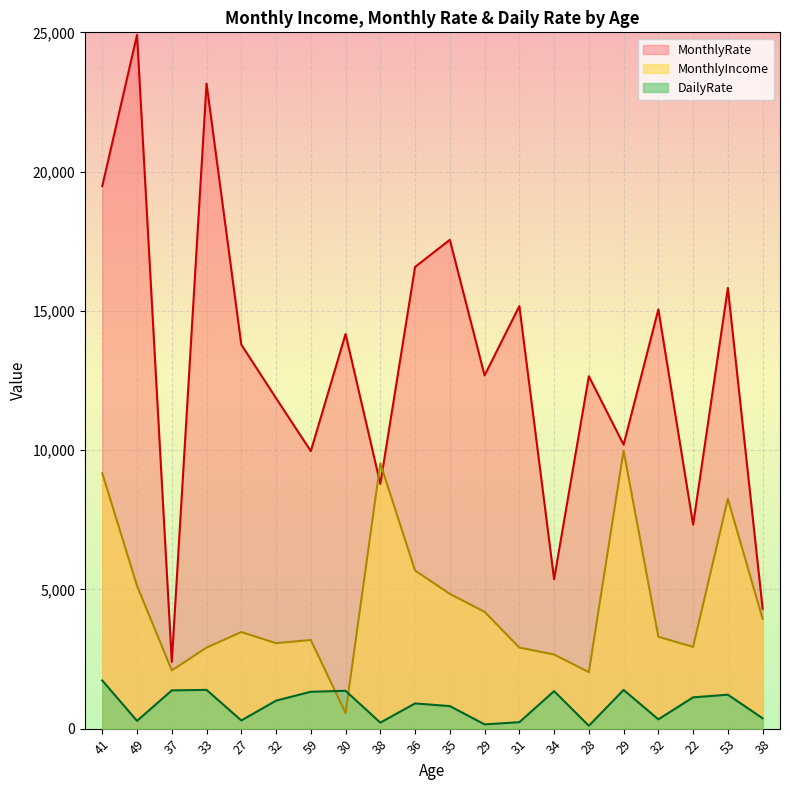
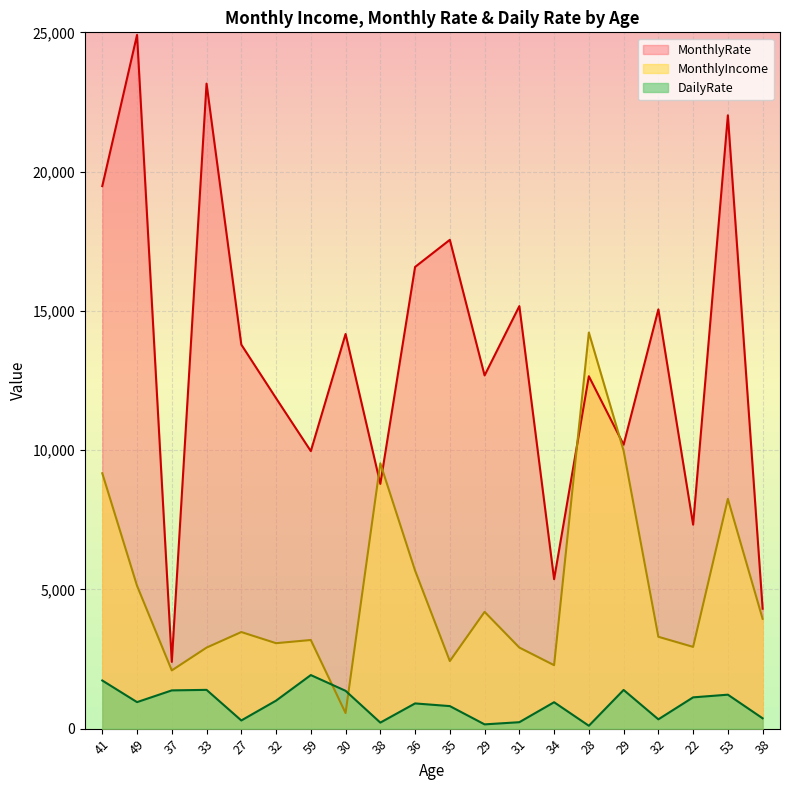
DailyRate, 49: 300 -> 1,000
DailyRate, 59: 1,300 -> 1,900
MonthlyIncome, 35: 4,800 -> 2,400
MonthlyIncome, 34: 2,700 -> 2,300
DailyRate, 34: 1,300 -> 900
MonthlyIncome, 28: 2,000 -> 14,200
MonthlyRate, 53: 15,800 -> 22,000
